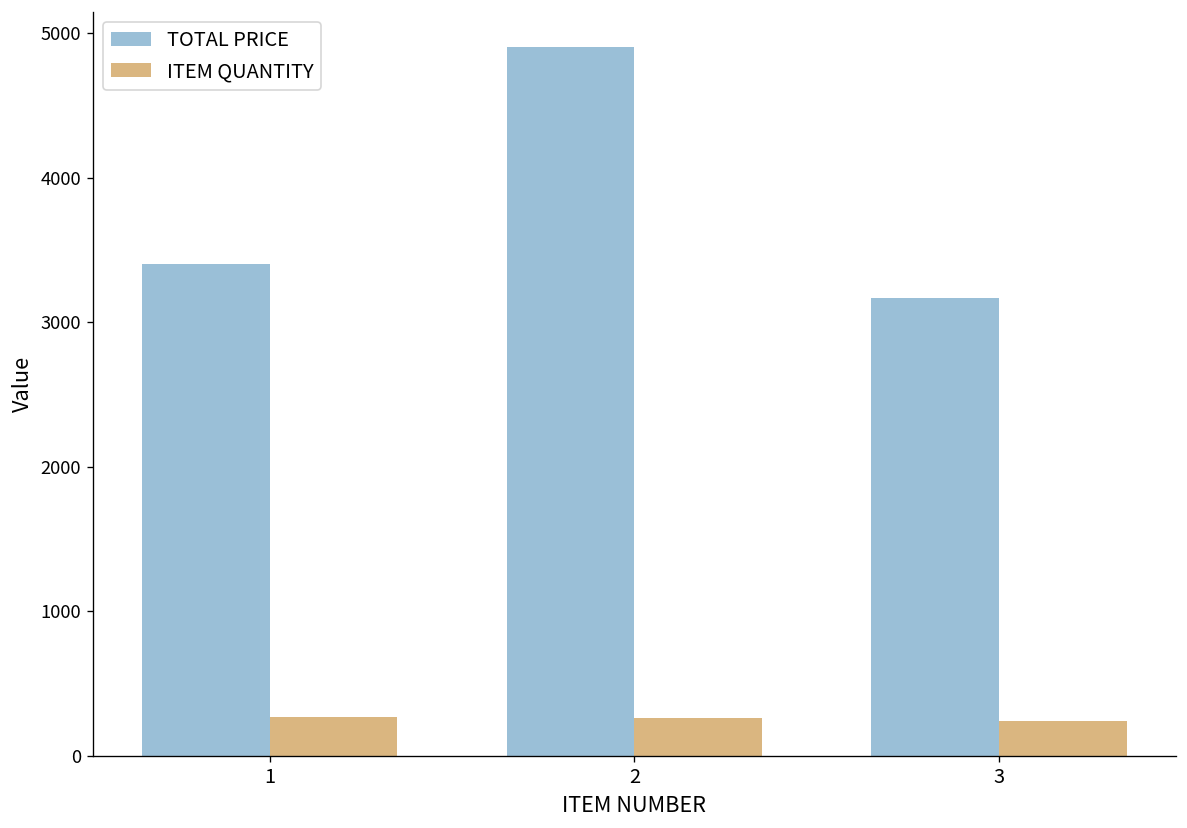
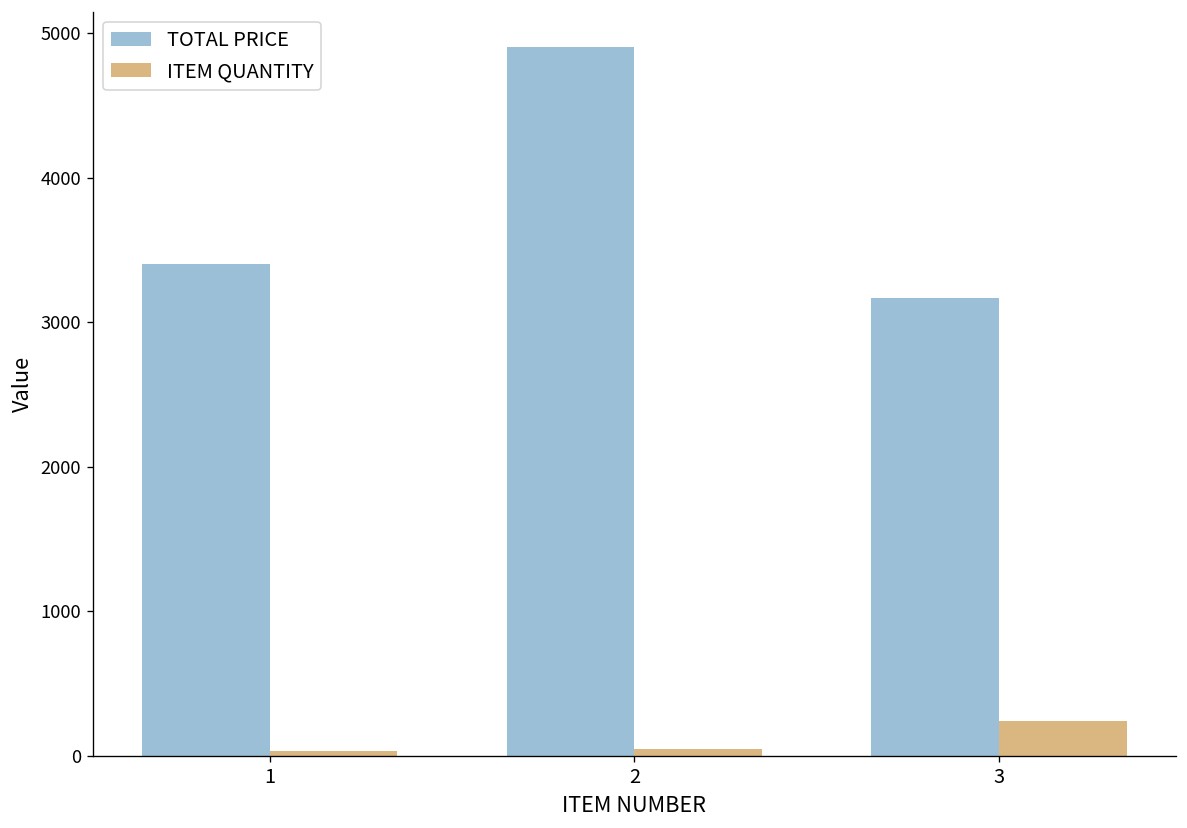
ITEM QUANTITY, 1: 270 -> 30
ITEM QUANTITY, 2: 260 -> 50
